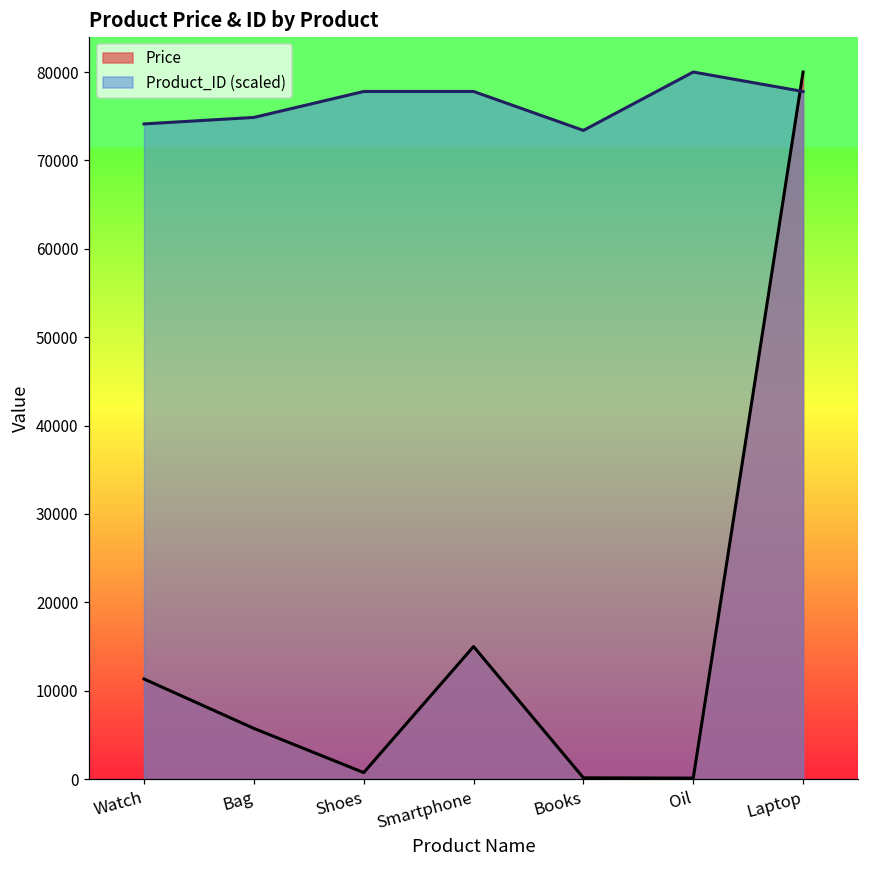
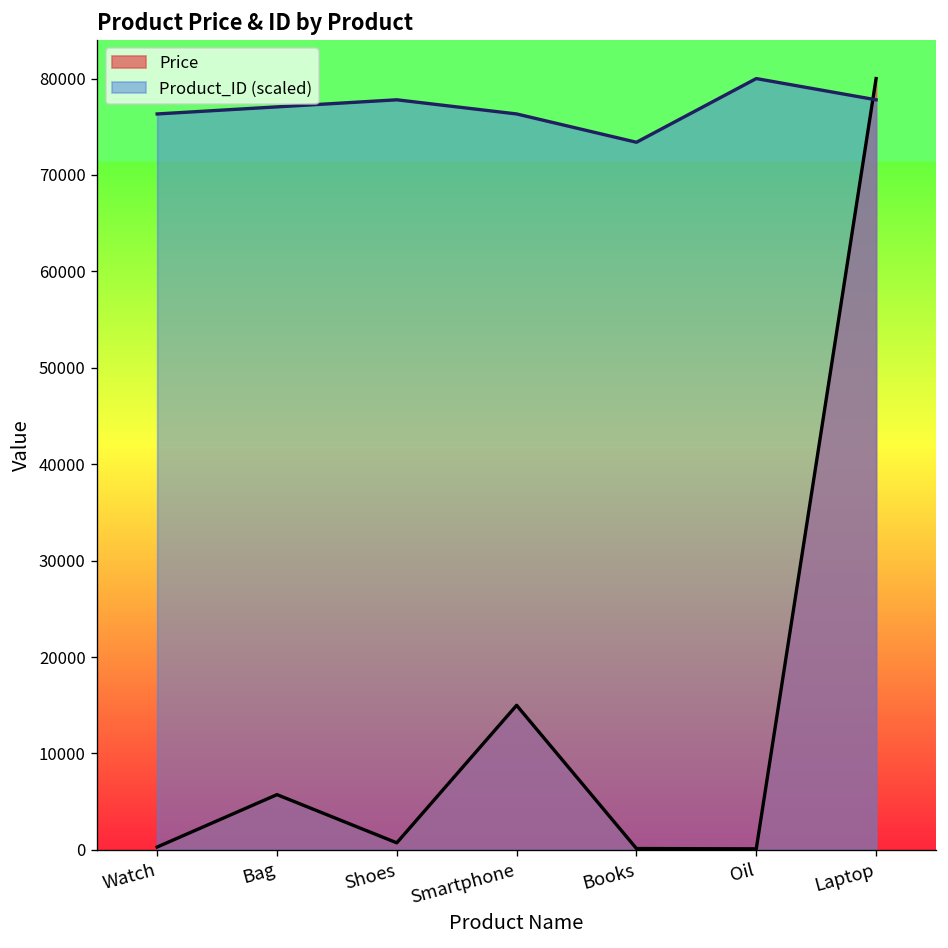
Price, Watch: 11000 -> 0
Product_ID (scaled), Watch: 74000 -> 76000
Product_ID (scaled), Bag: 75000 -> 77000
Product_ID (scaled), Smartphone: 78000 -> 76000
